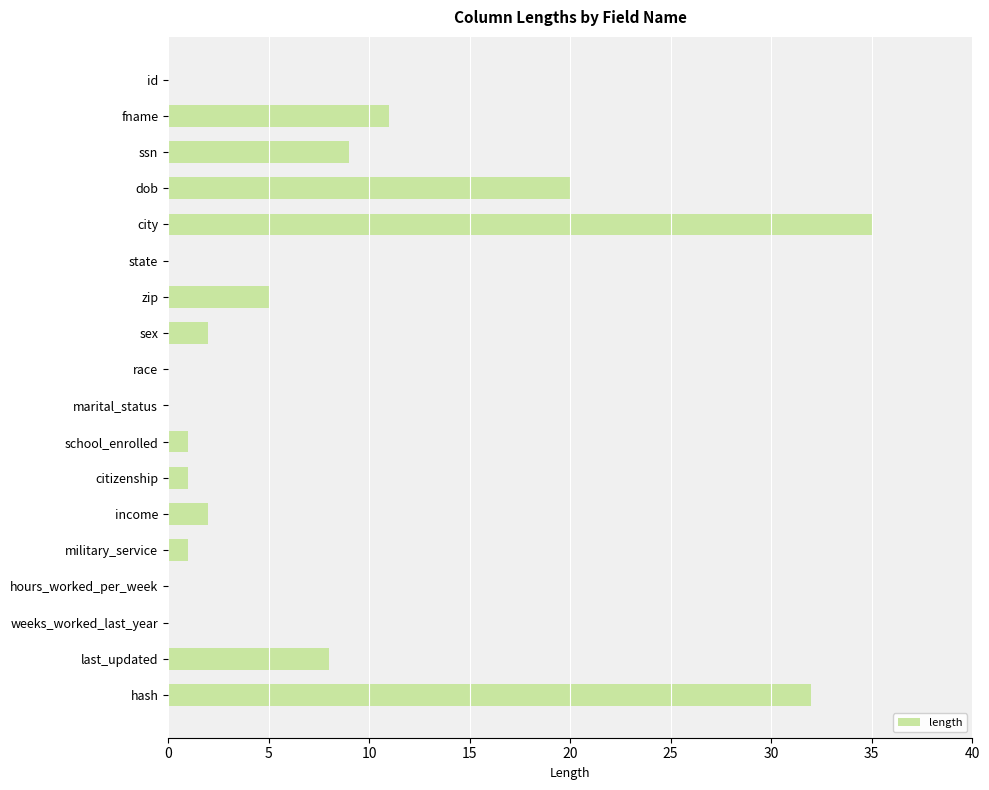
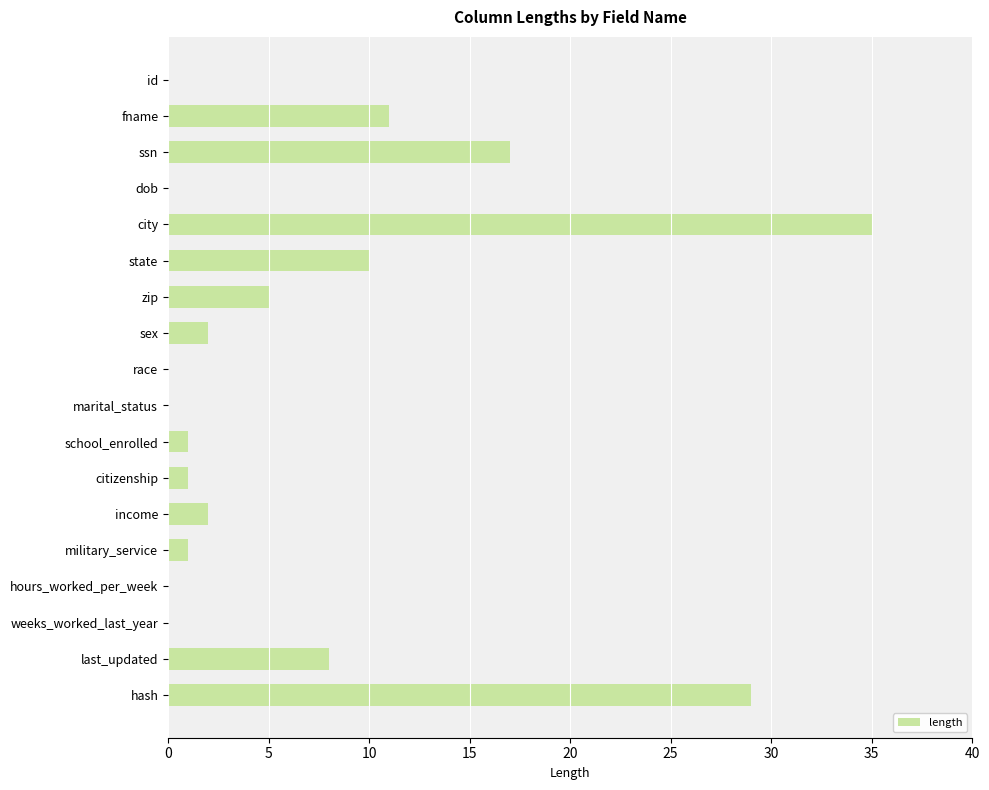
ssn: 9 -> 17
dob: 20 -> 0
state: 0 -> 10
hash: 32 -> 29
